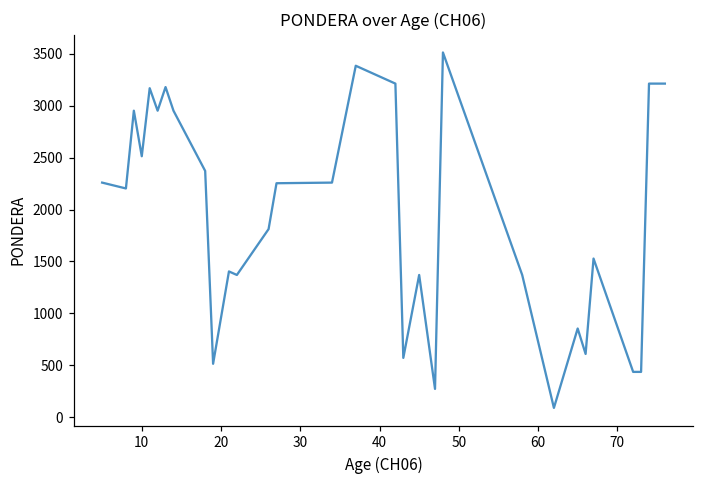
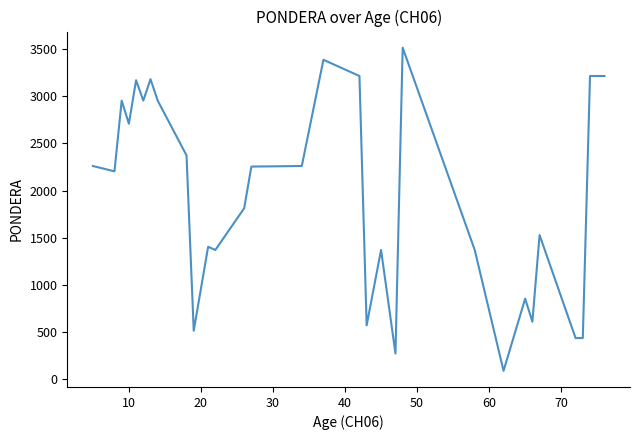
10: 2500 -> 2700
